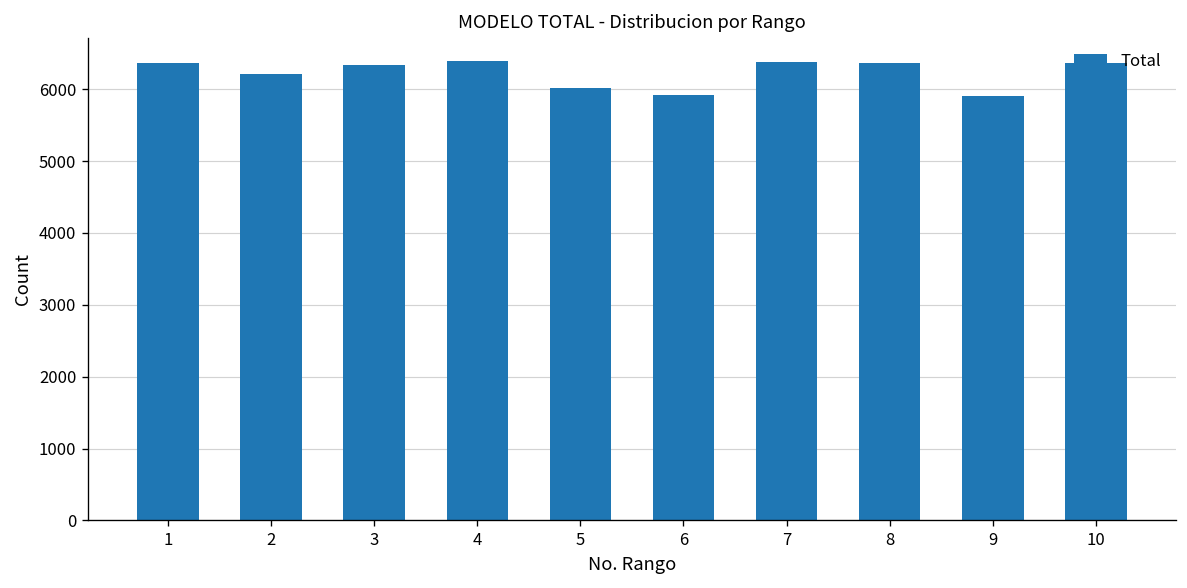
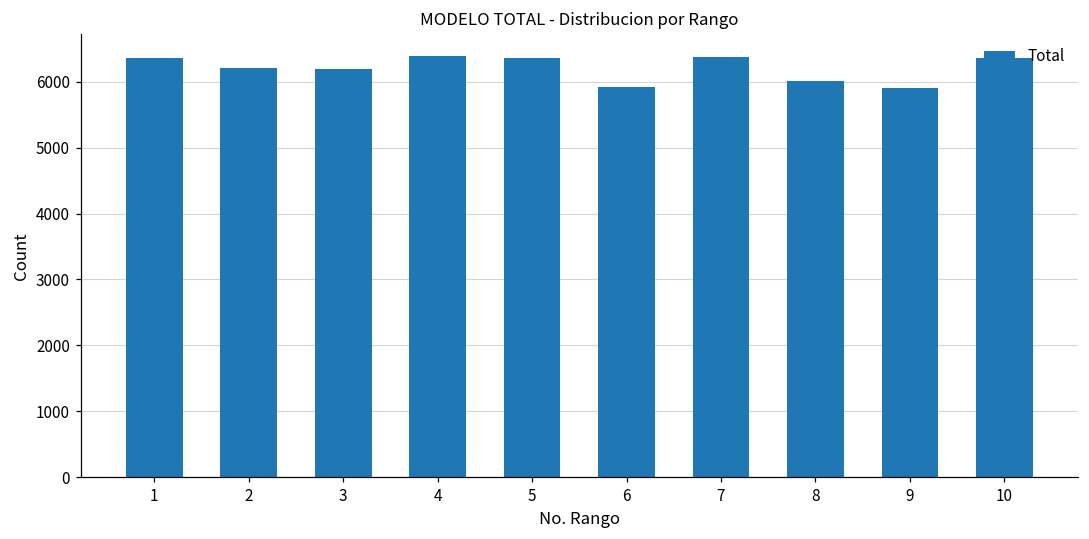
3: 6300 -> 6200
5: 6000 -> 6400
8: 6400 -> 6000
